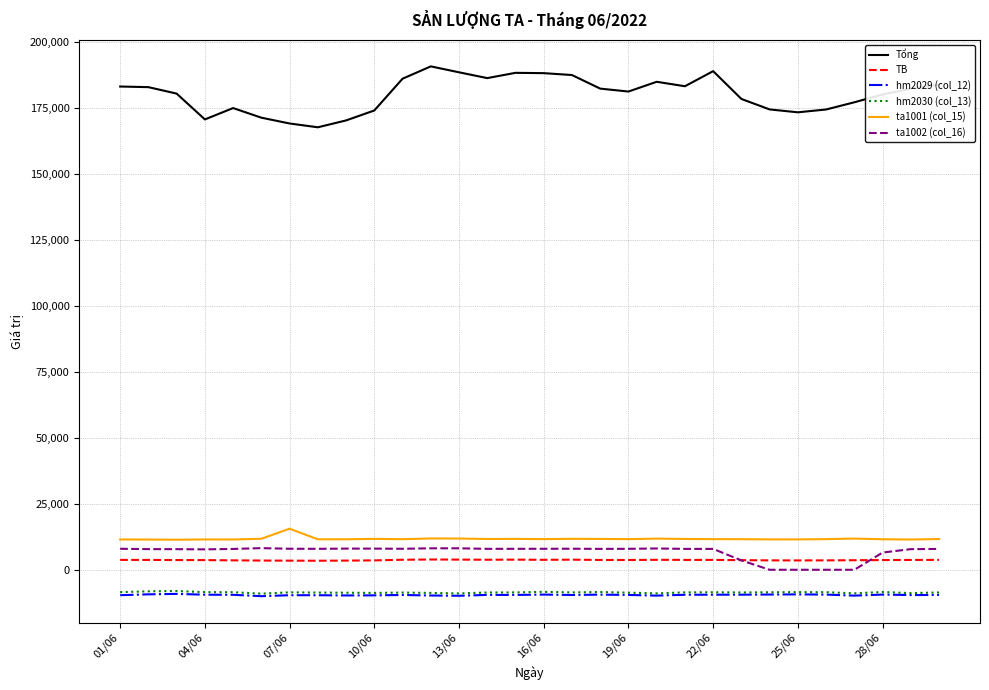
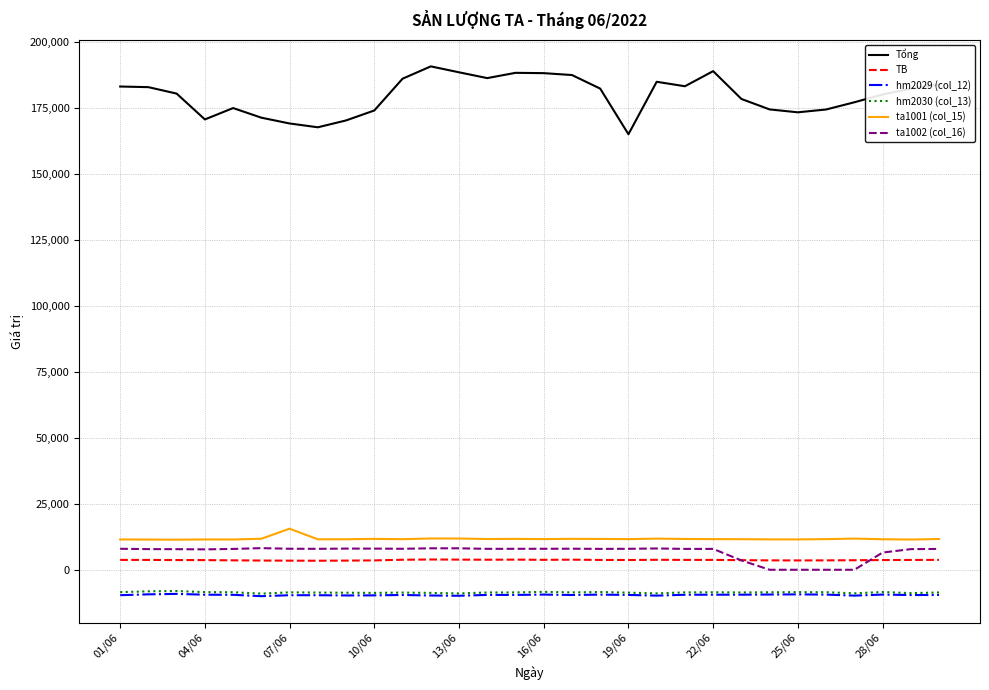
Tổng, 19/06: 181,000 -> 165,000
